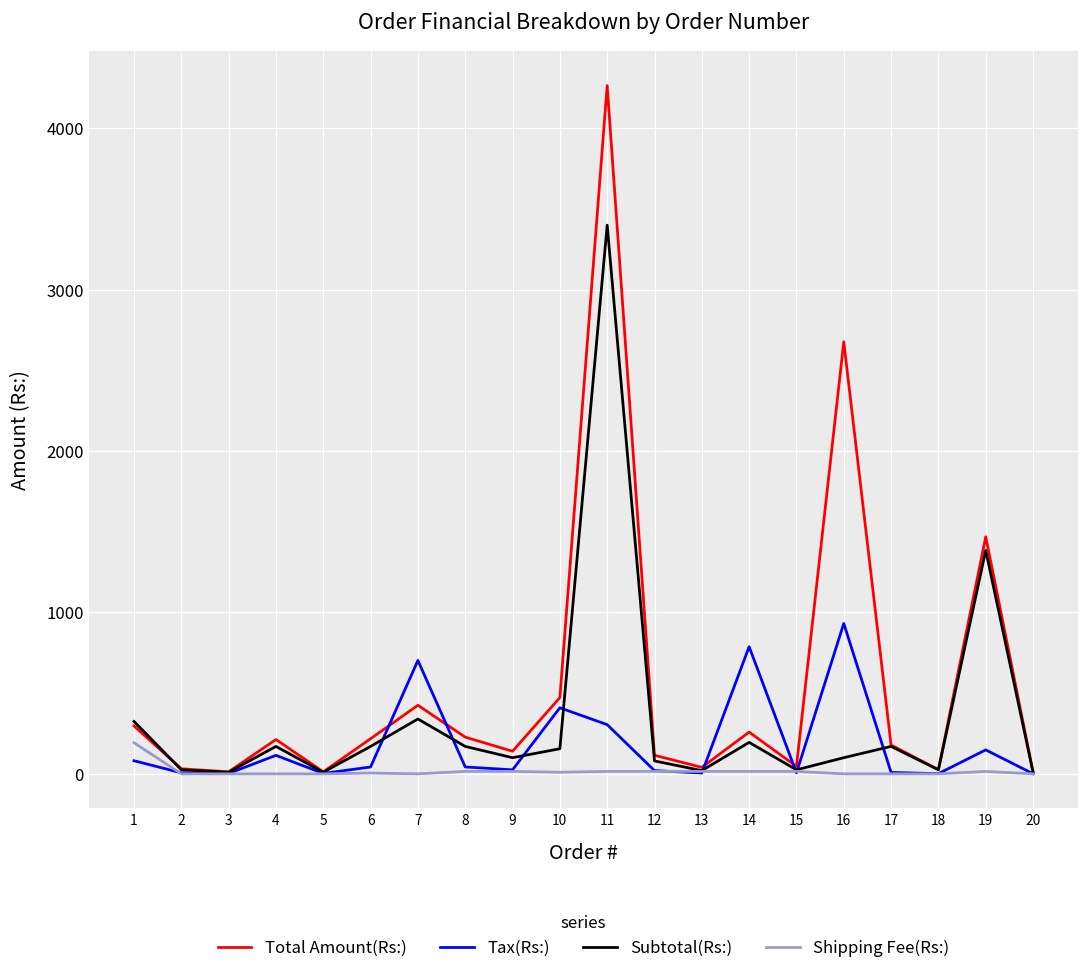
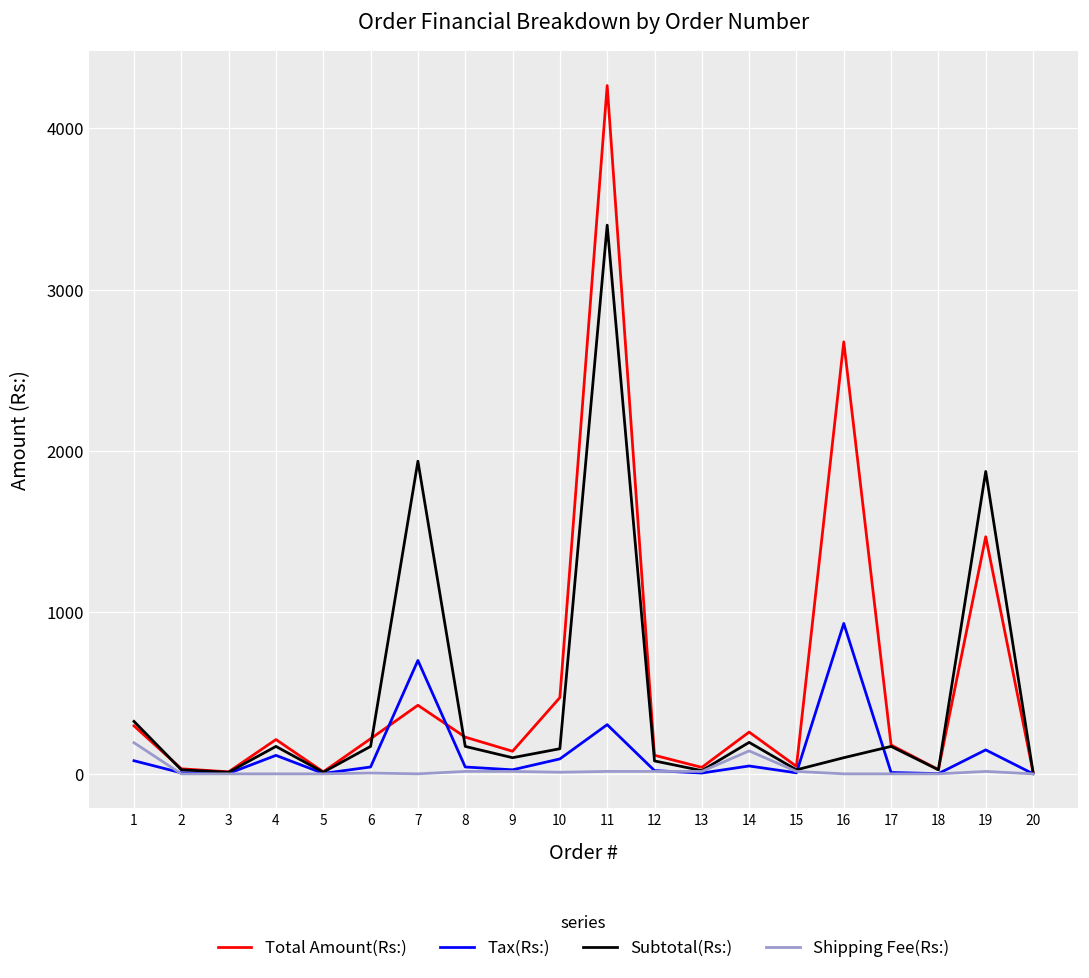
Subtotal(Rs:), 7: 340 -> 1940
Tax(Rs:), 10: 410 -> 90
Tax(Rs:), 14: 790 -> 50
Shipping Fee(Rs:), 14: 20 -> 140
Subtotal(Rs:), 19: 1390 -> 1870
